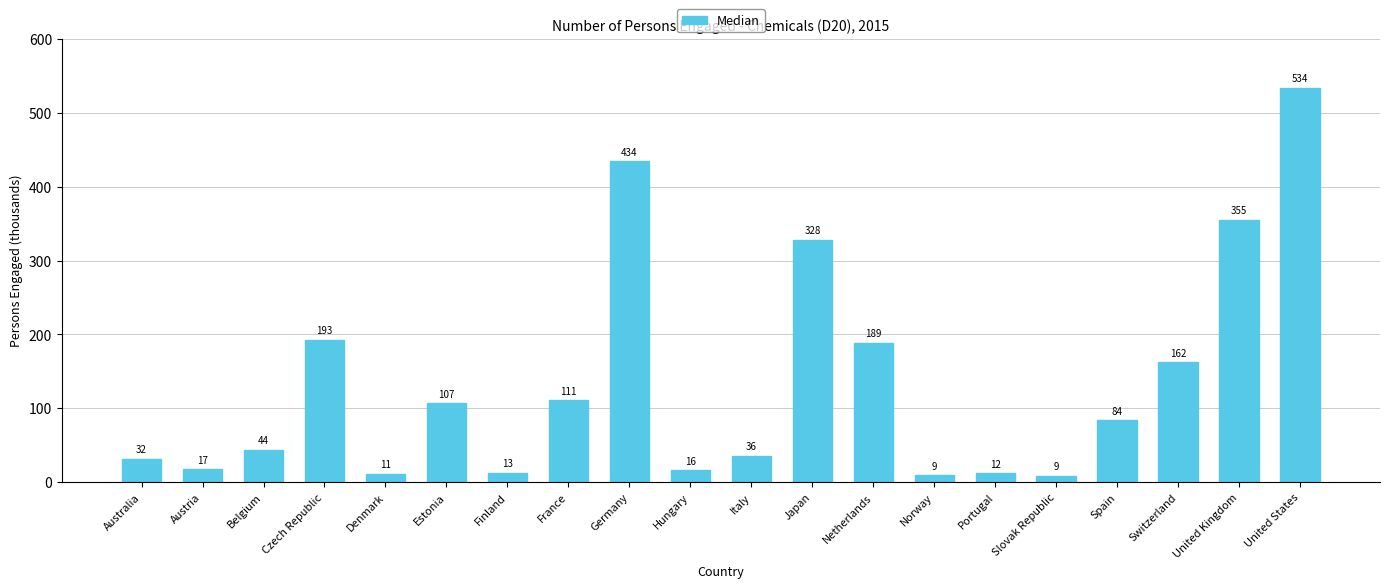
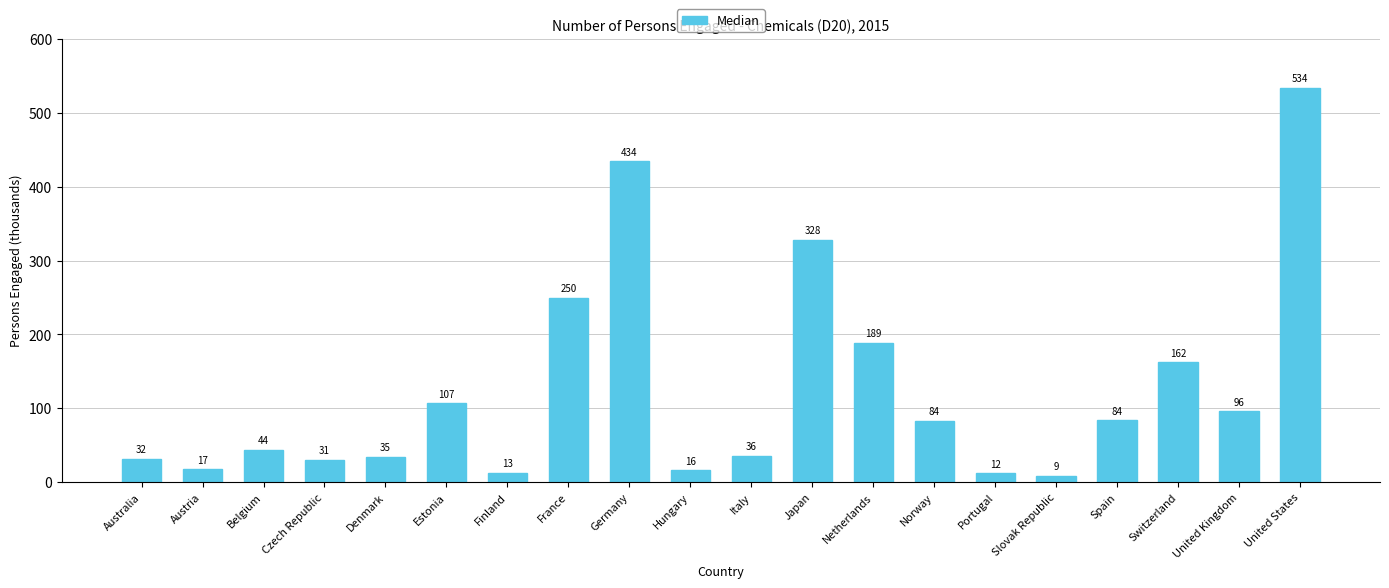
Czech Republic: 193 -> 31
Denmark: 11 -> 35
France: 111 -> 250
Norway: 9 -> 84
United Kingdom: 355 -> 96
